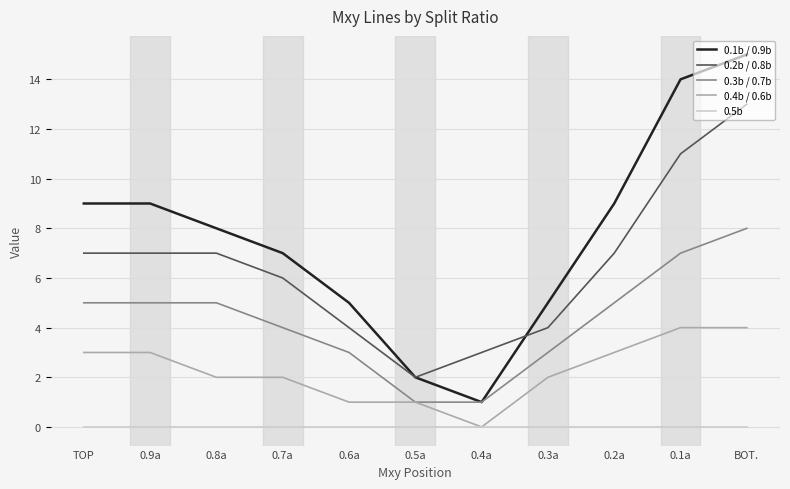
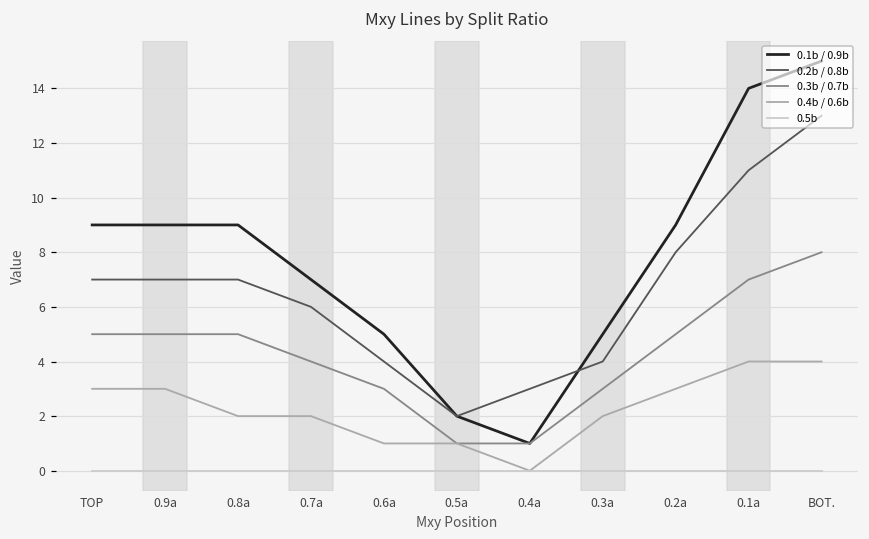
0.1b / 0.9b, 0.8a: 8 -> 9
0.2b / 0.8b, 0.2a: 7 -> 8
